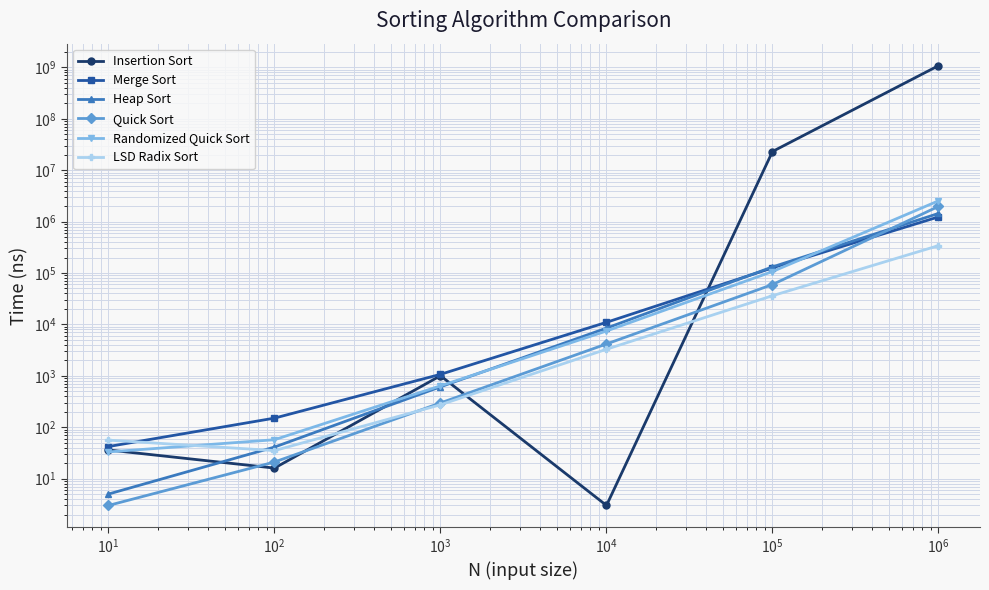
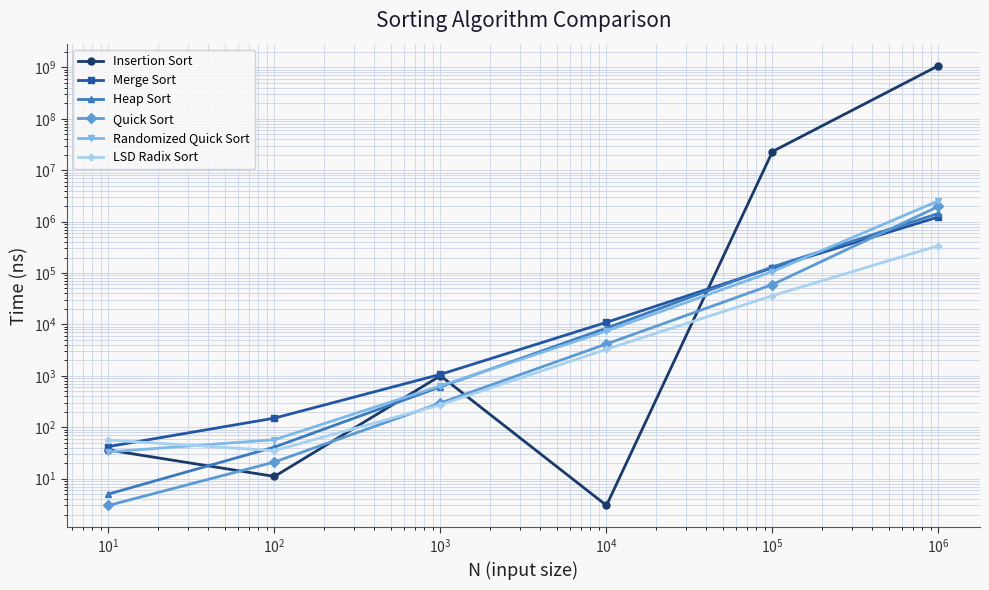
Insertion Sort, 10^2: 16 -> 11
